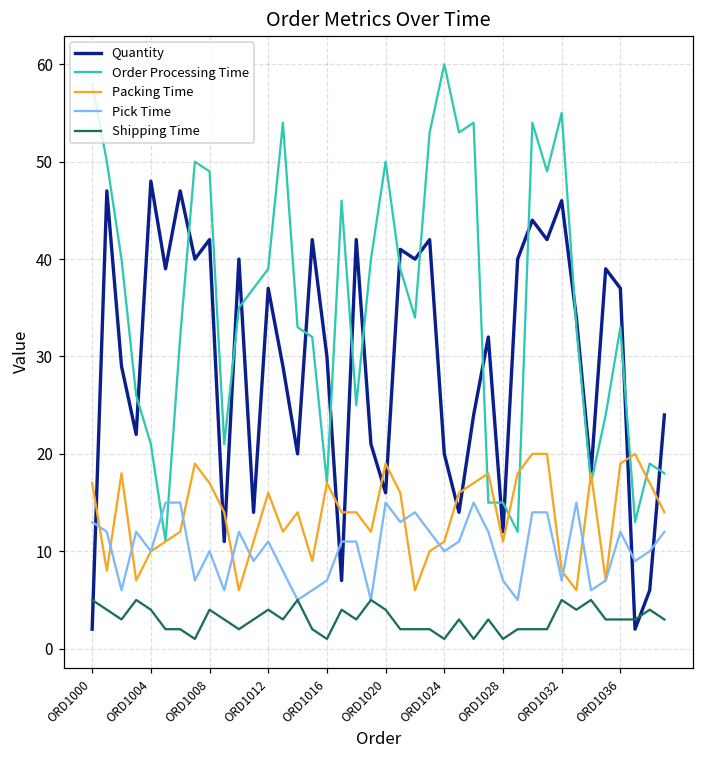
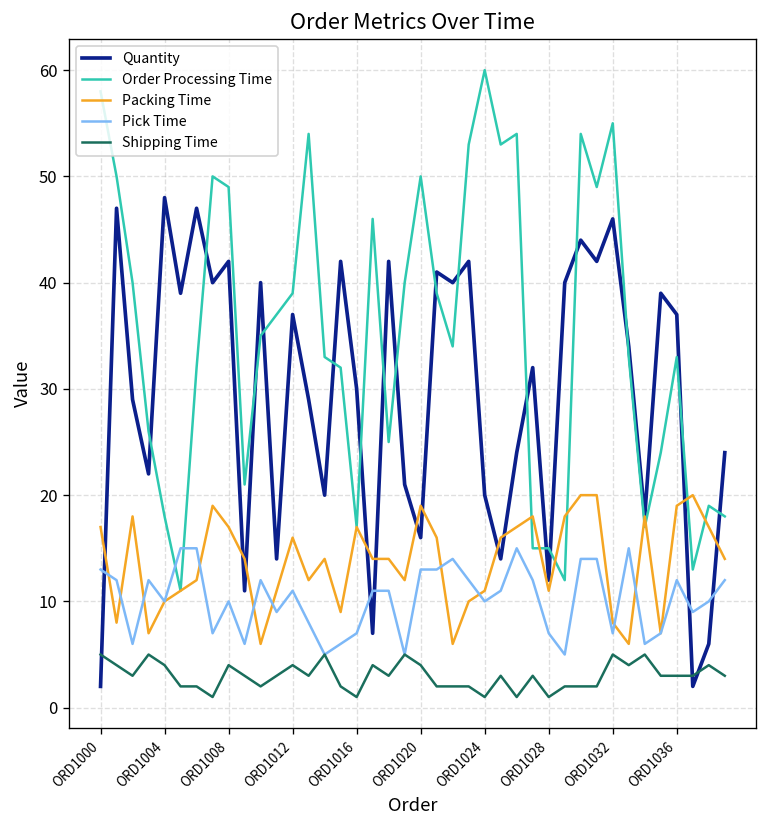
Order Processing Time, ORD1004: 21 -> 18
Pick Time, ORD1020: 15 -> 13
